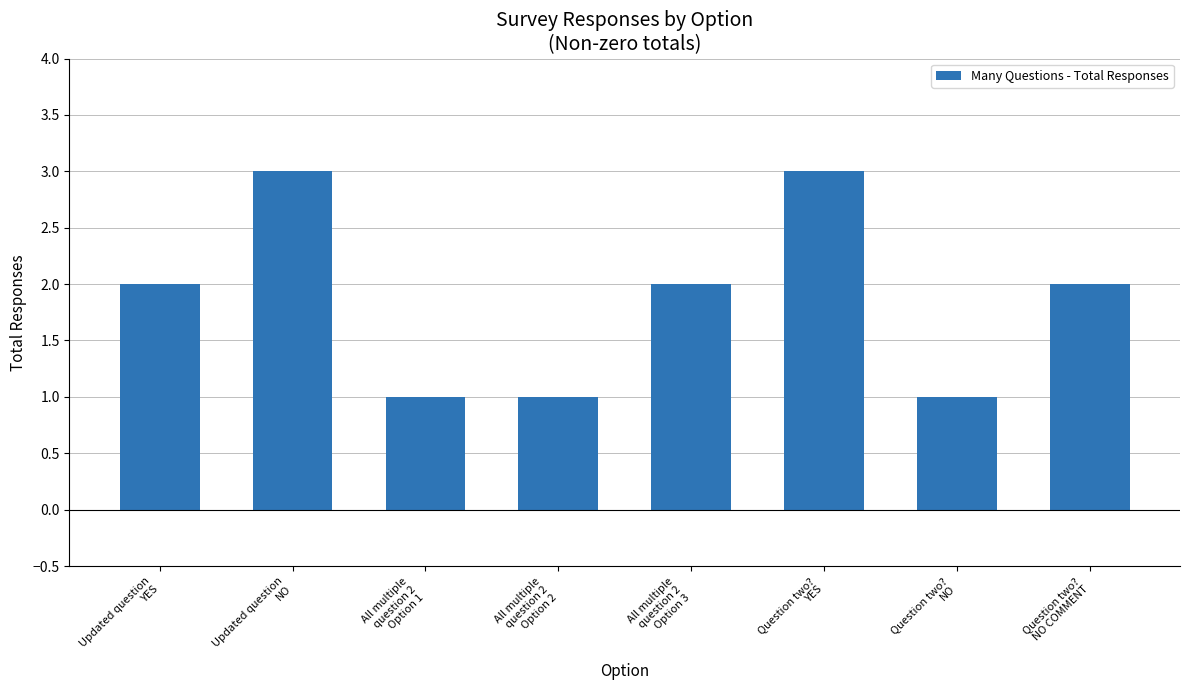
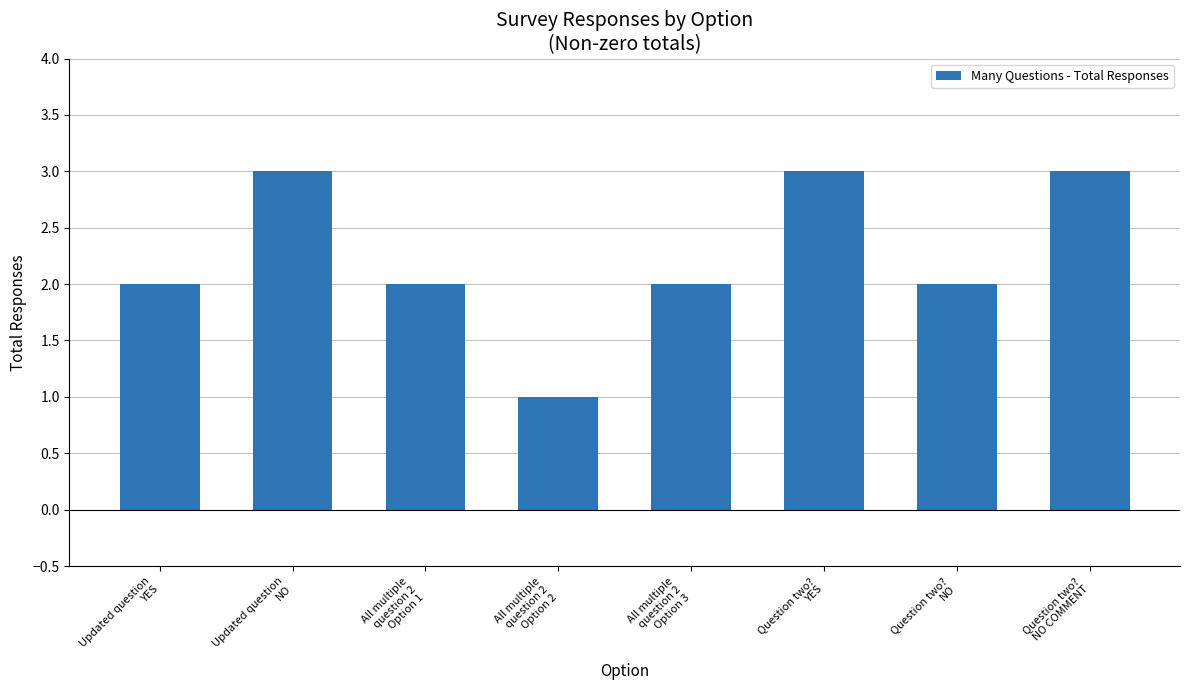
All multiple question 2 Option 1: 1 -> 2
Question two? NO: 1 -> 2
Question two? NO COMMENT: 2 -> 3
